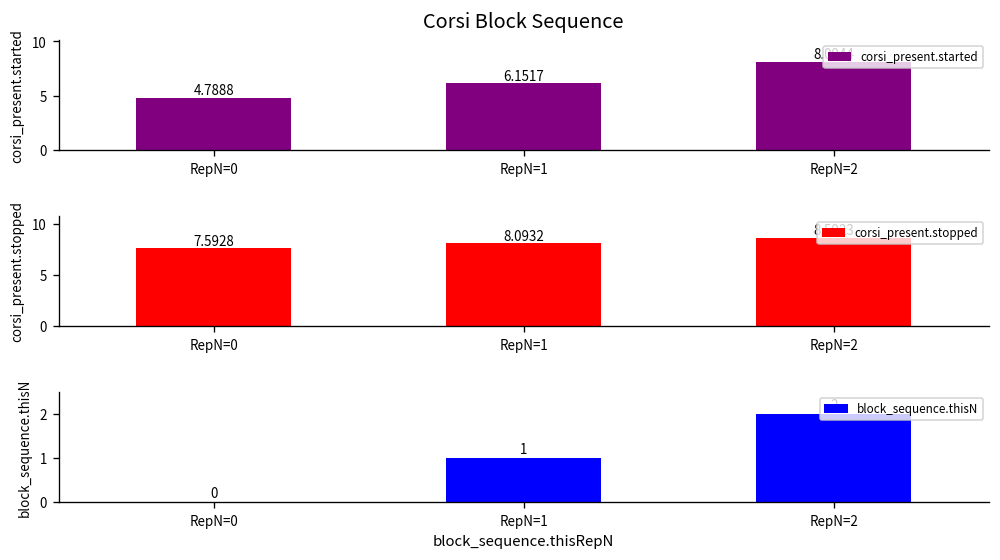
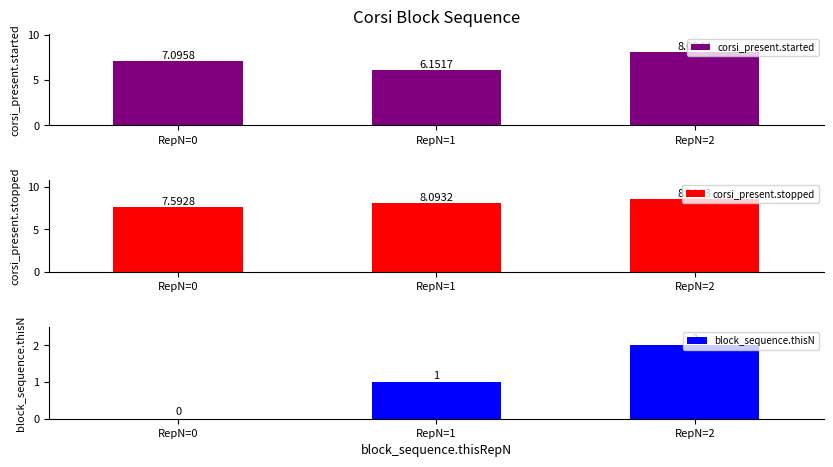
Corsi Block Sequence, RepN=0: 4.7888 -> 7.0958
